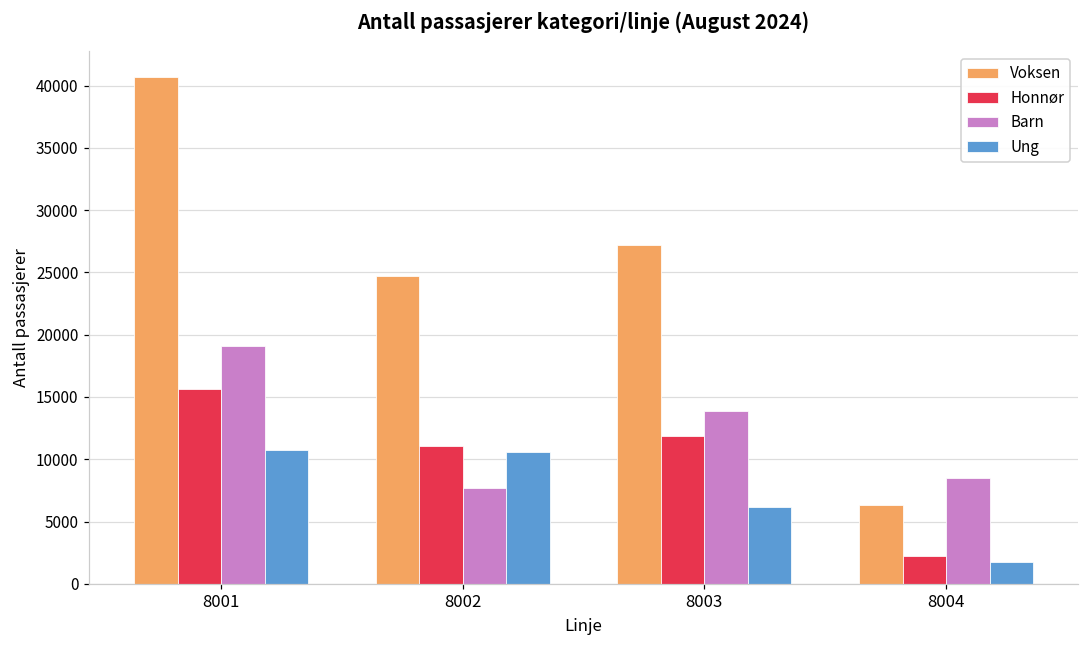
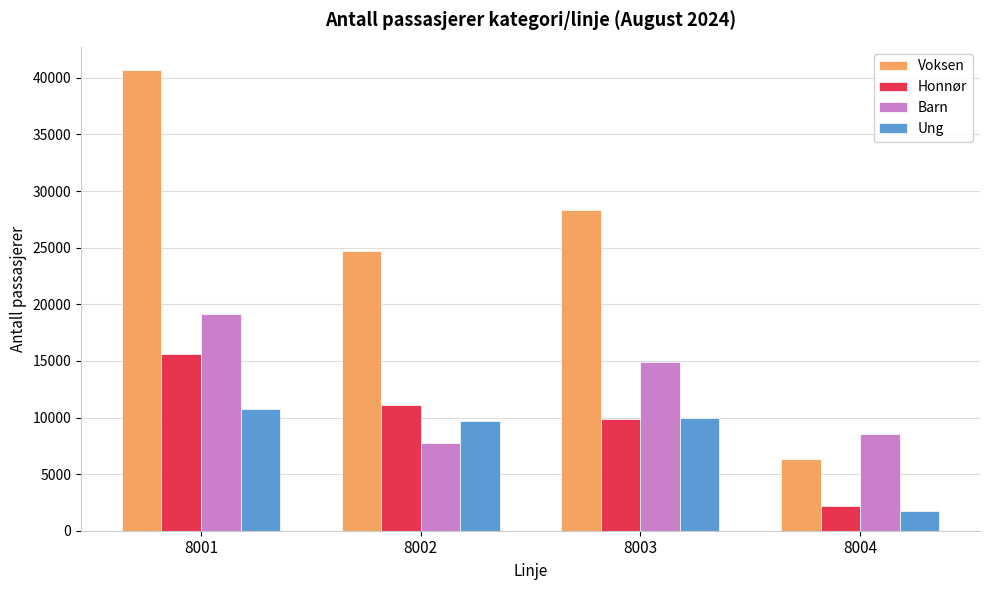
Ung, 8002: 10600 -> 9700
Voksen, 8003: 27200 -> 28300
Honnør, 8003: 11900 -> 9900
Barn, 8003: 13900 -> 14900
Ung, 8003: 6200 -> 10000
